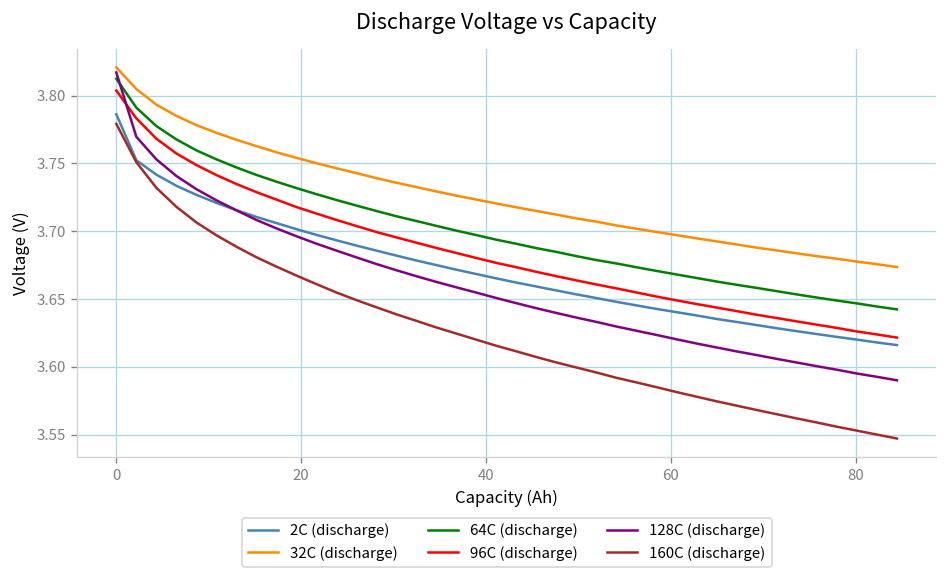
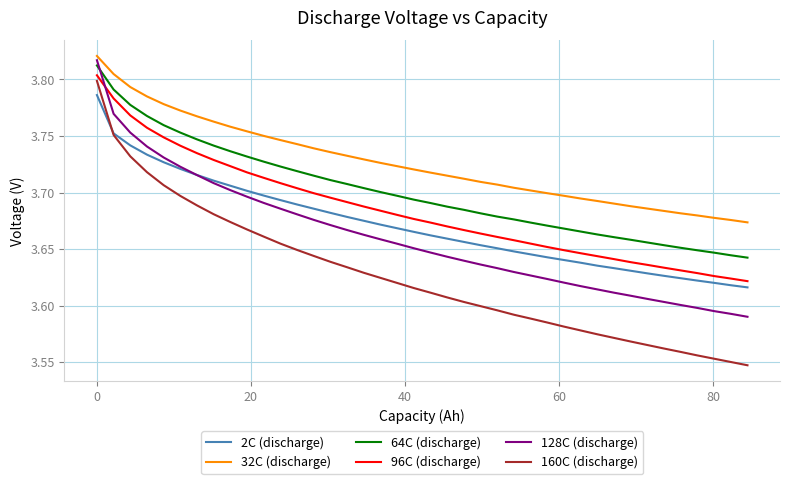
160C (discharge), 0: 3.779 -> 3.799
